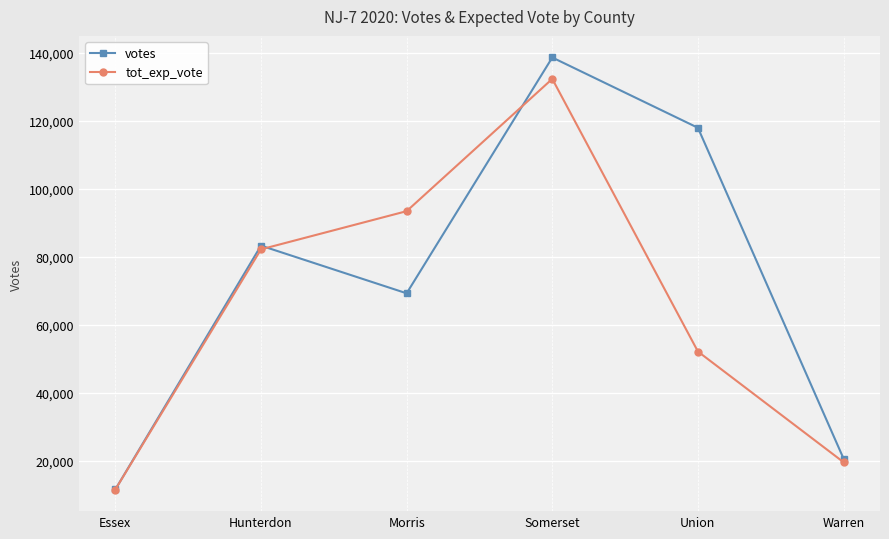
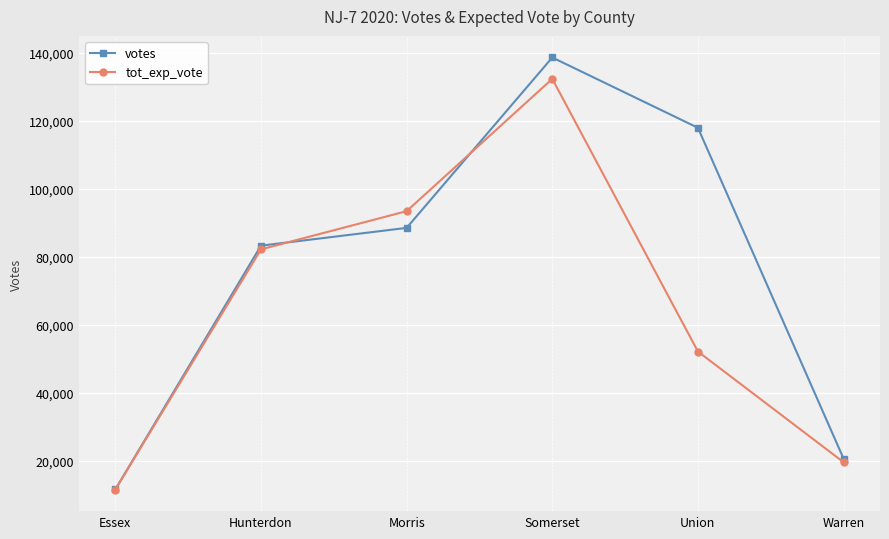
votes, Morris: 69,000 -> 88,000
